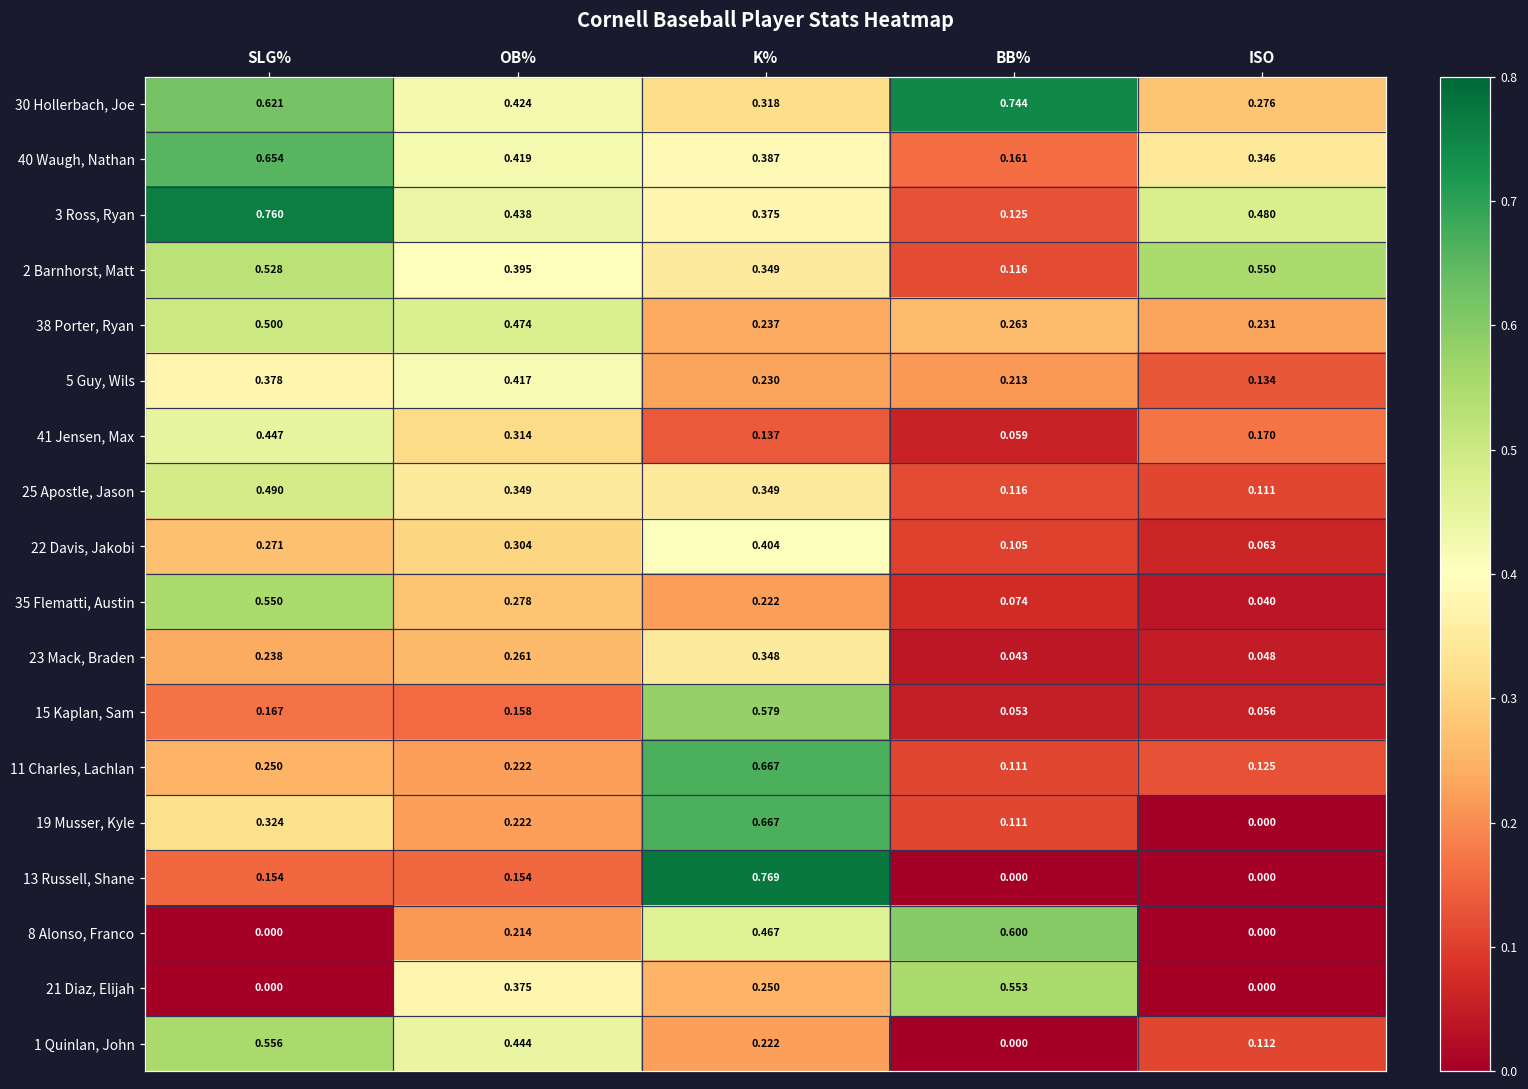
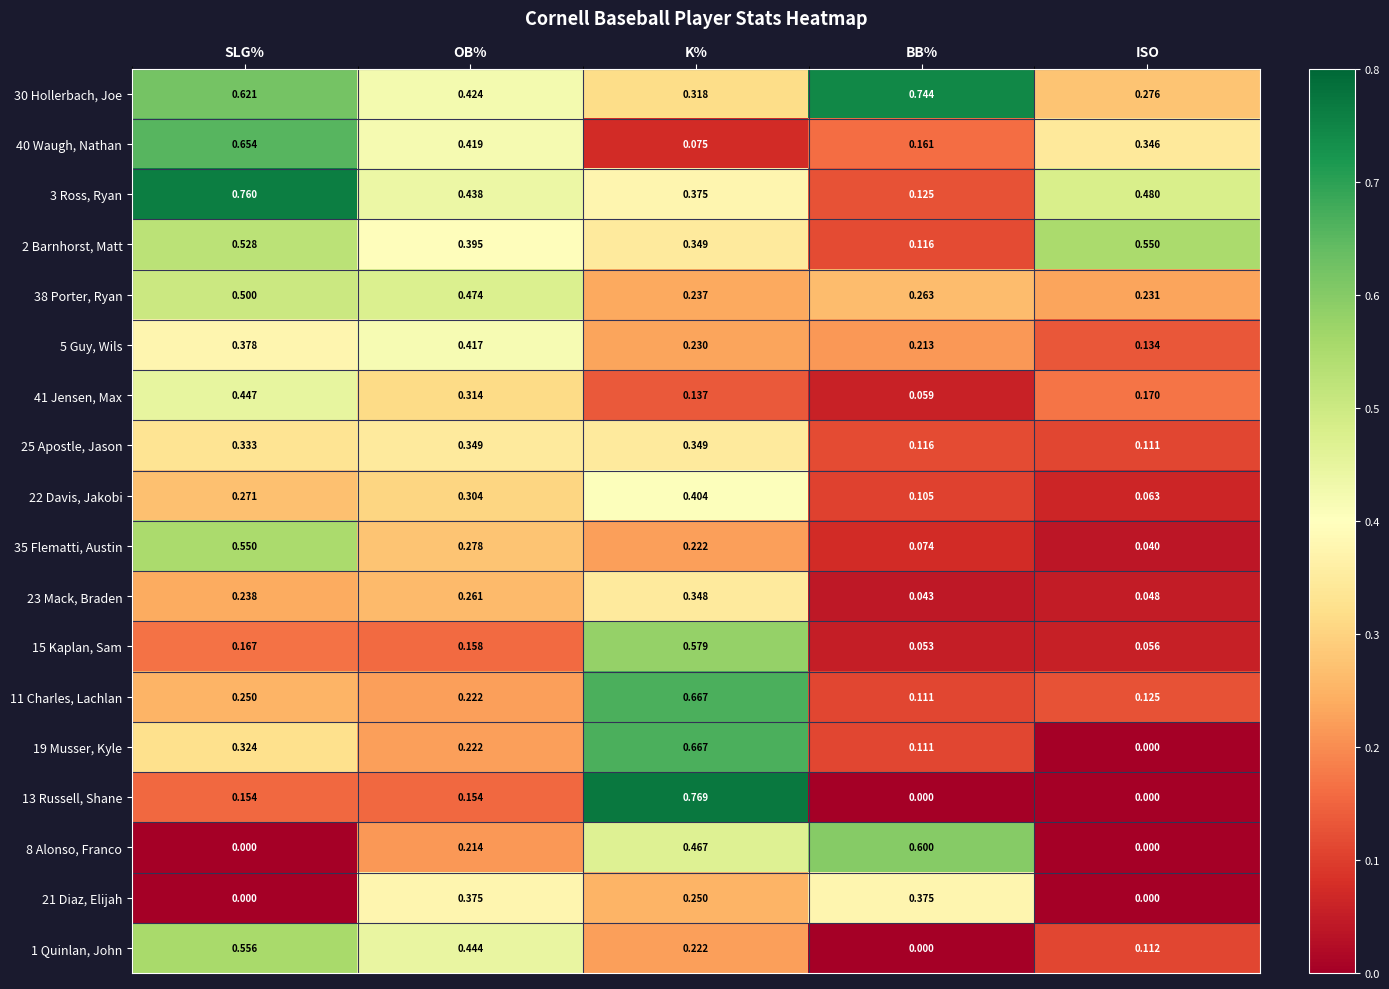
40 Waugh, Nathan, K%: 0.387 -> 0.075
25 Apostle, Jason, SLG%: 0.490 -> 0.333
21 Diaz, Elijah, BB%: 0.553 -> 0.375
